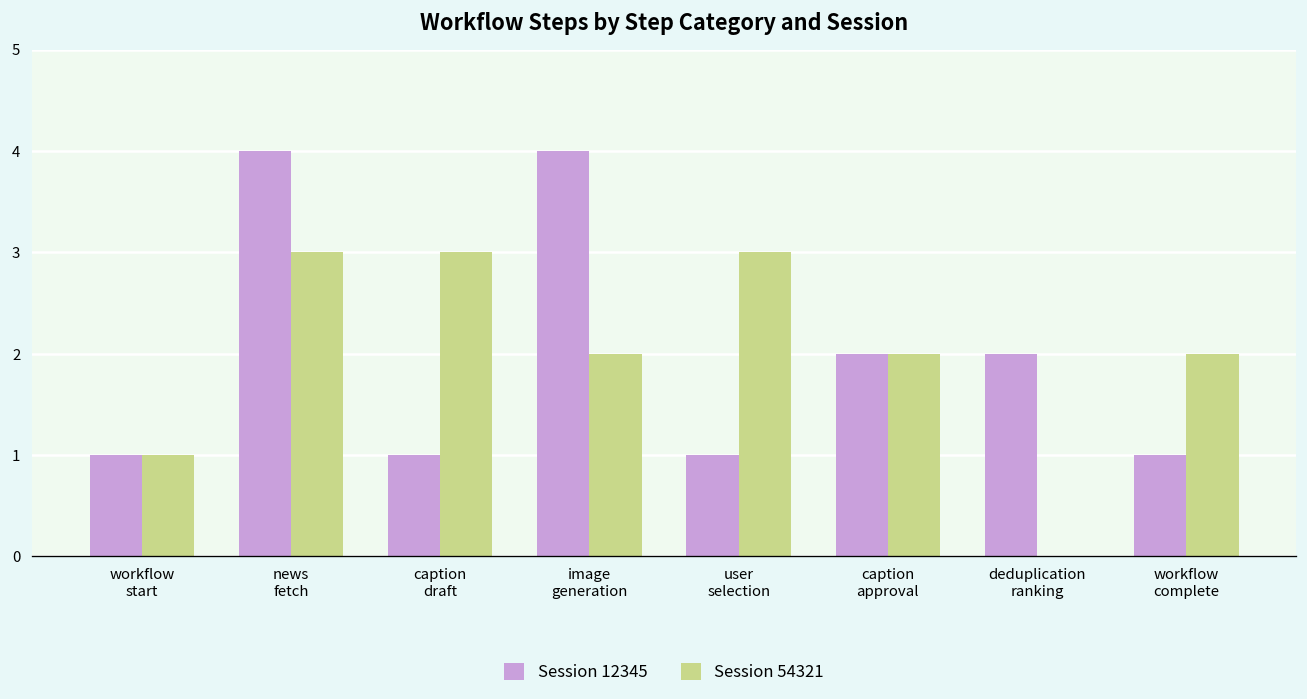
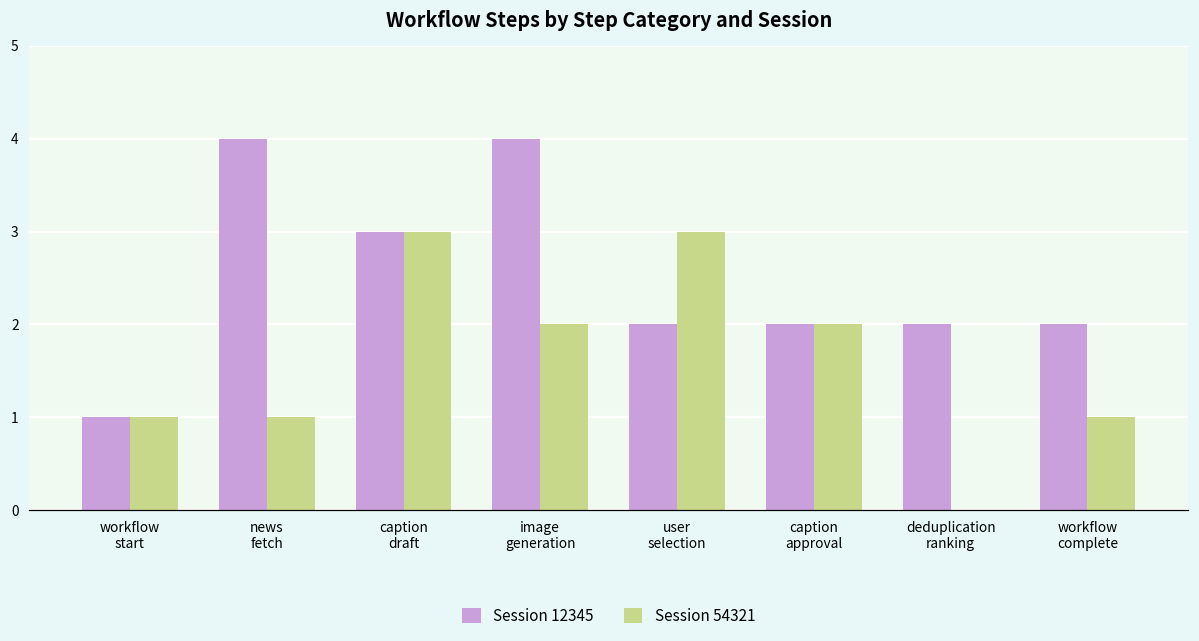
Session 54321, news fetch: 3 -> 1
Session 12345, caption draft: 1 -> 3
Session 12345, user selection: 1 -> 2
Session 12345, workflow complete: 1 -> 2
Session 54321, workflow complete: 2 -> 1
